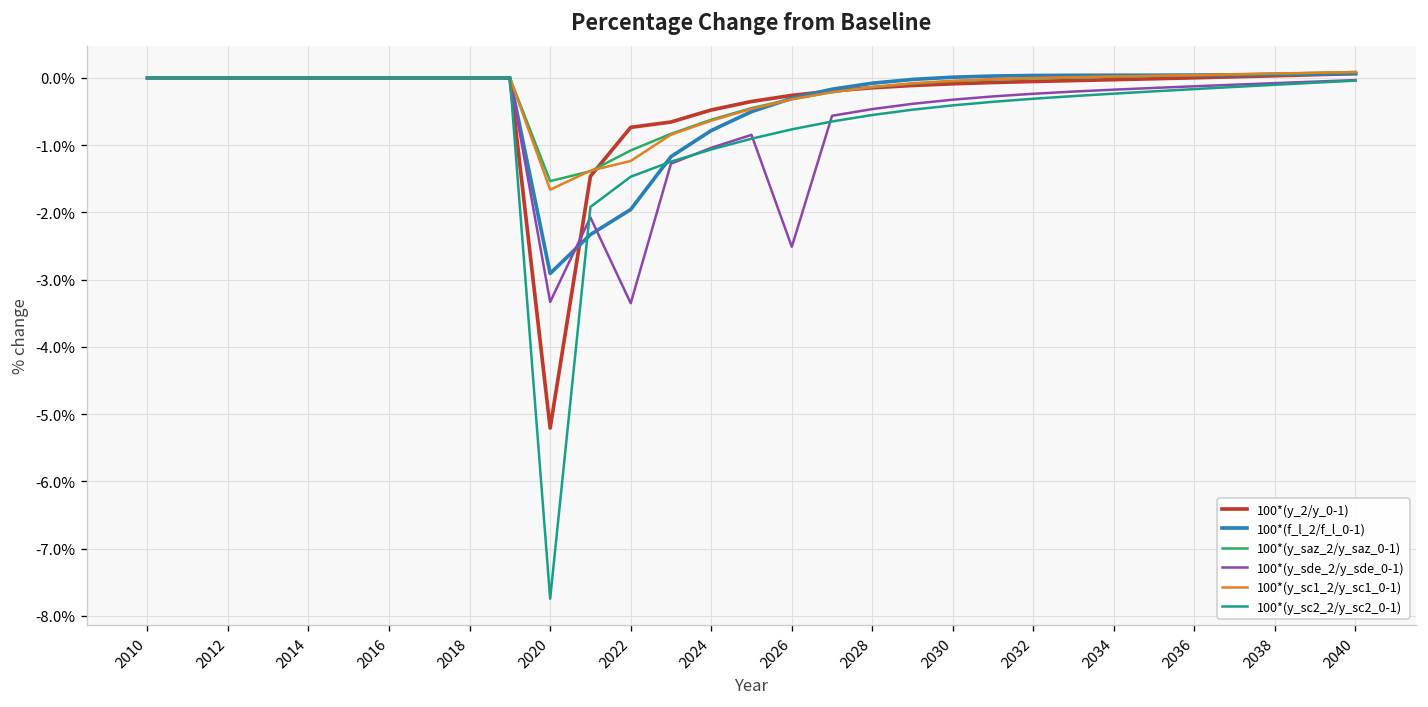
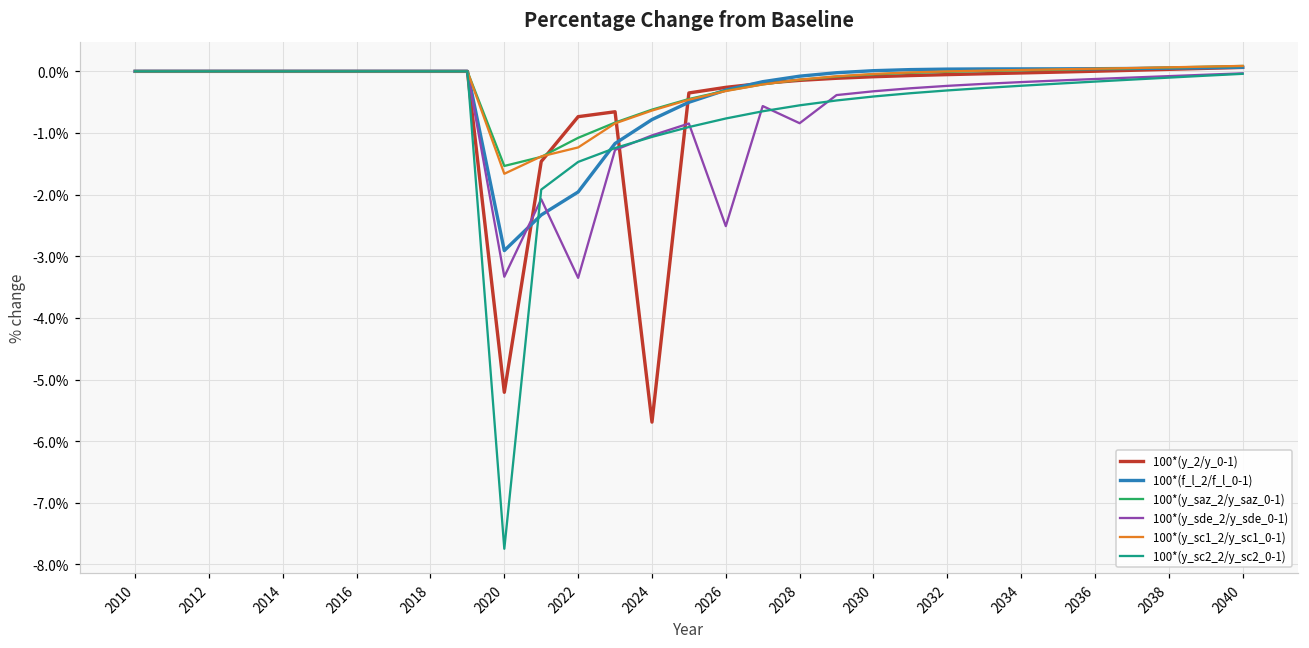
100*(y_2/y_0-1), 2024: -0.5% -> -5.7%
100*(y_sde_2/y_sde_0-1), 2028: -0.5% -> -0.8%
